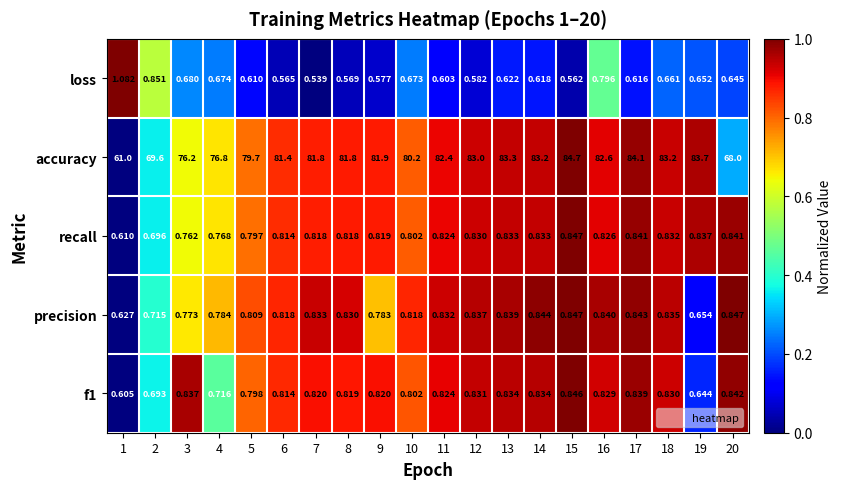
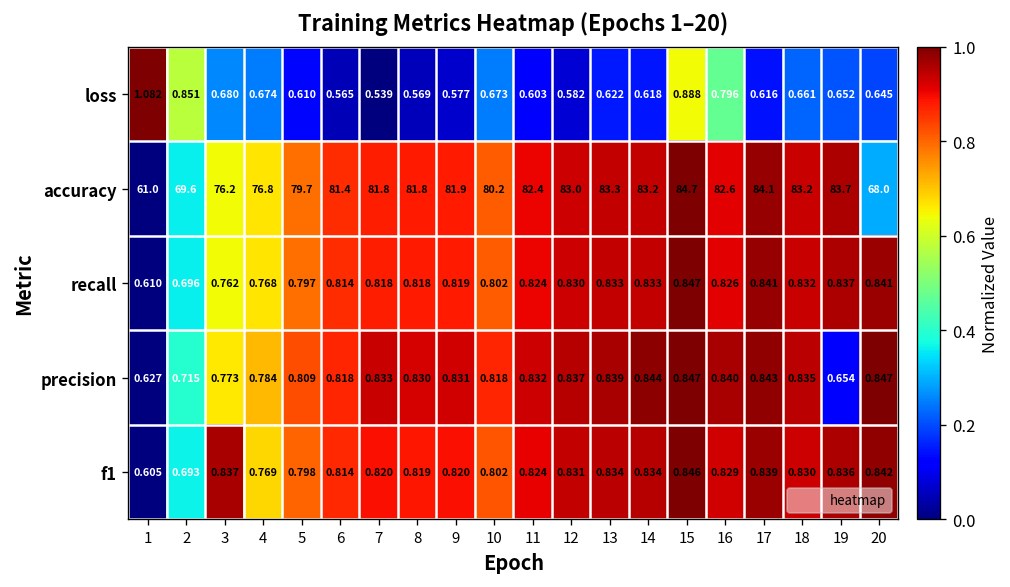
loss, 15: 0.562 -> 0.888
precision, 9: 0.783 -> 0.831
f1, 4: 0.716 -> 0.769
f1, 19: 0.644 -> 0.836
